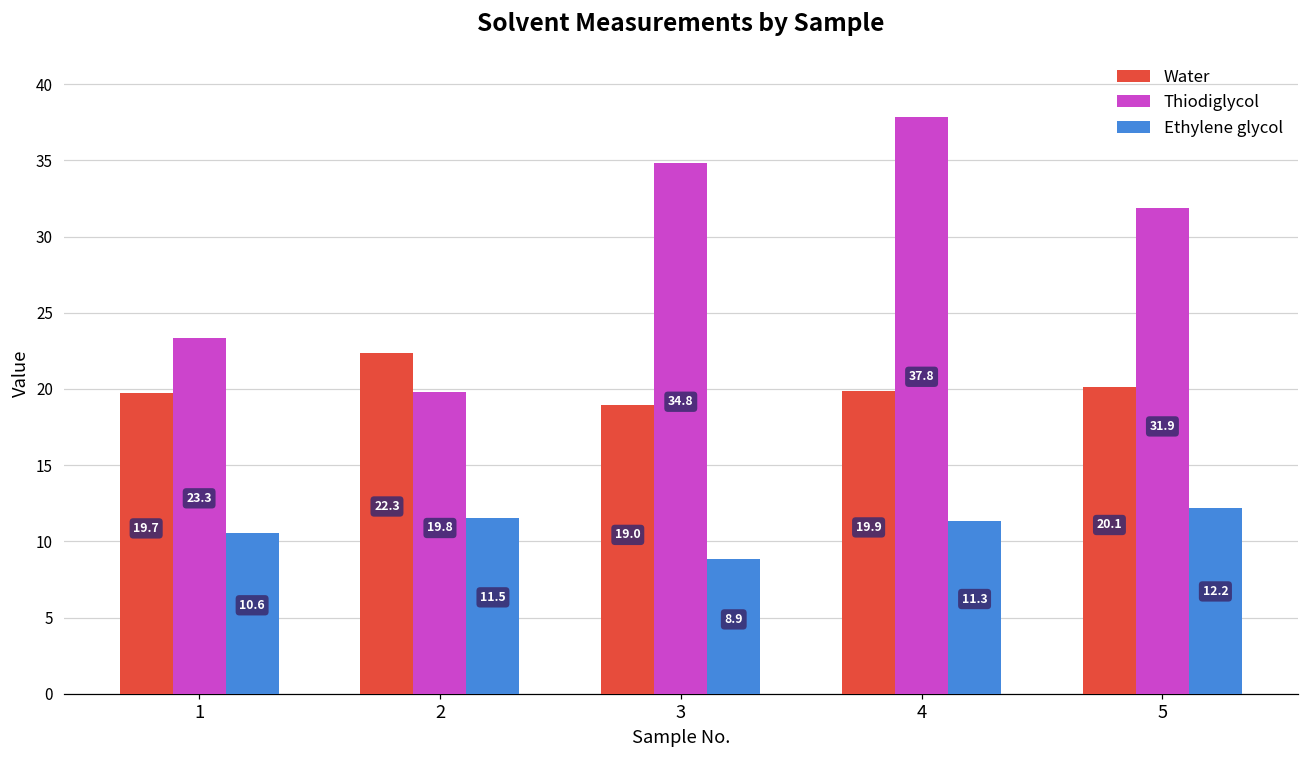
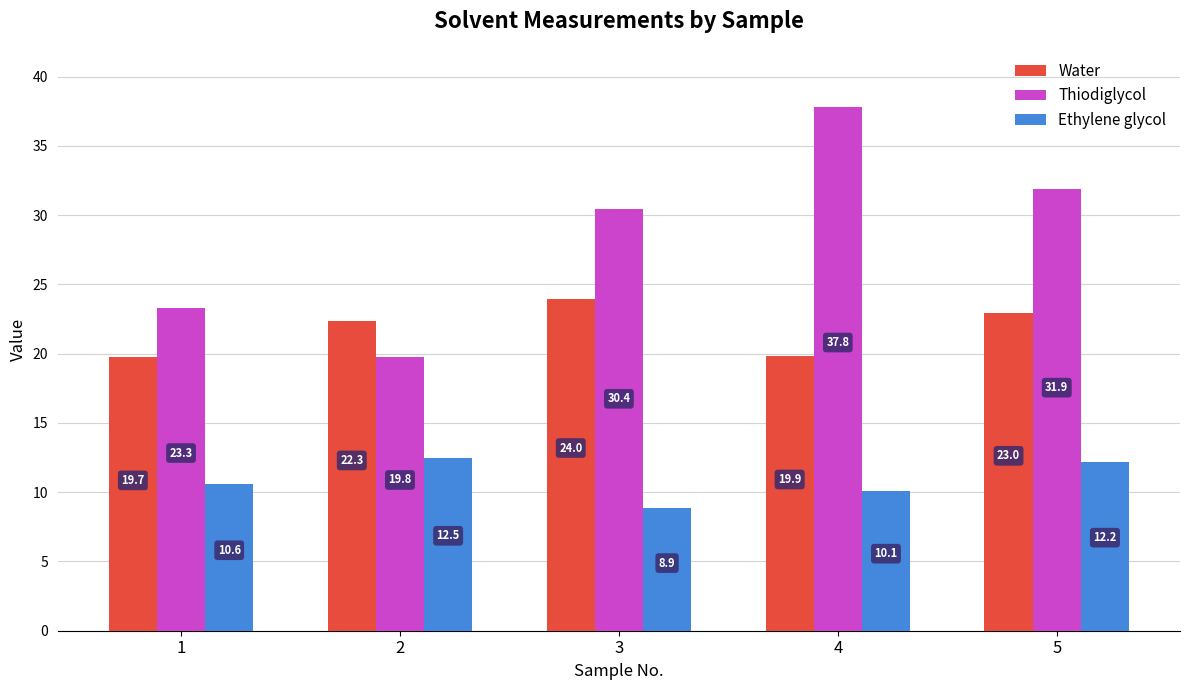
Ethylene glycol, 2: 11.5 -> 12.5
Water, 3: 19.0 -> 24.0
Thiodiglycol, 3: 34.8 -> 30.4
Ethylene glycol, 4: 11.3 -> 10.1
Water, 5: 20.1 -> 23.0
